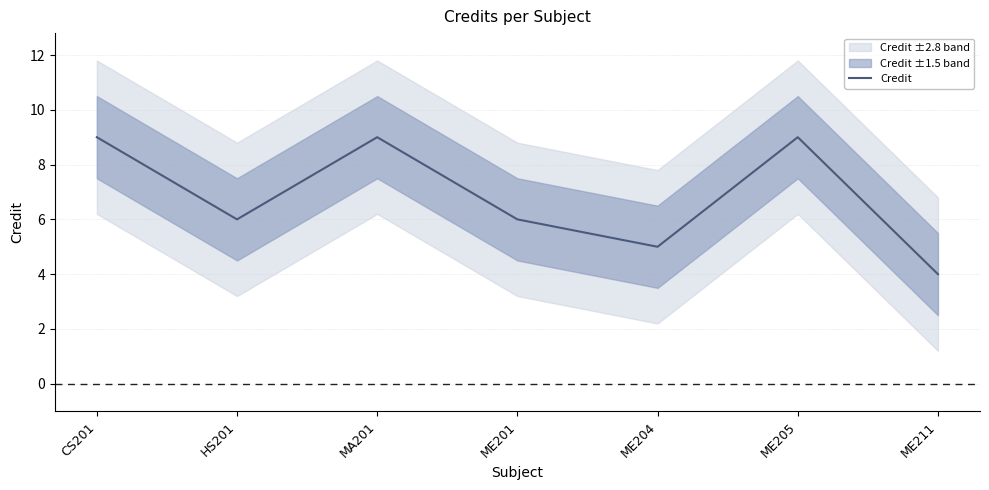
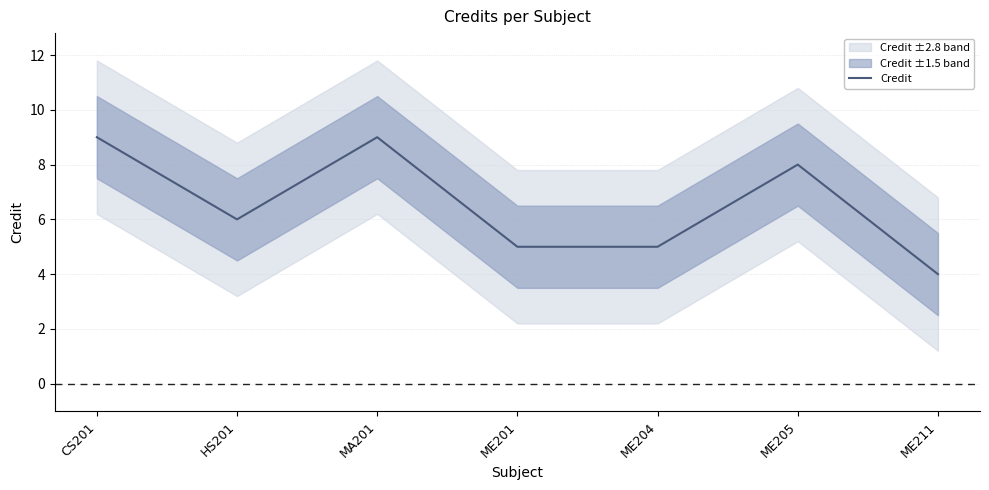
Credit, ME201: 6 -> 5
Credit, ME205: 9 -> 8
